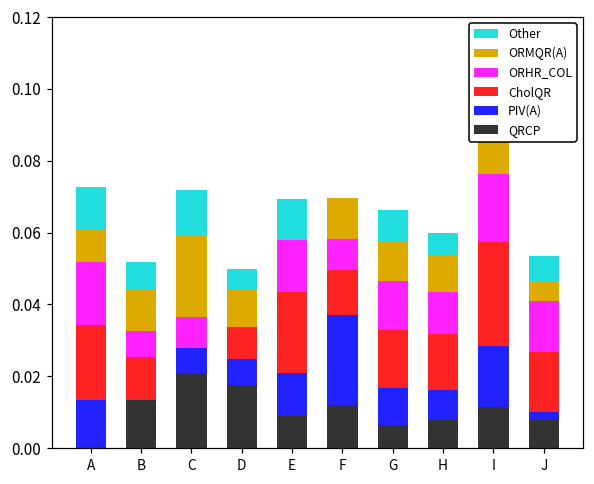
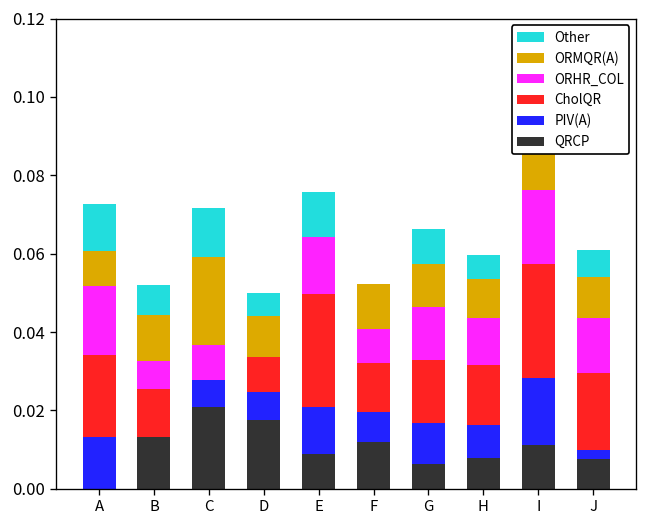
CholQR, E: 0.023 -> 0.029
PIV(A), F: 0.025 -> 0.008
CholQR, J: 0.017 -> 0.019
ORMQR(A), J: 0.006 -> 0.010
